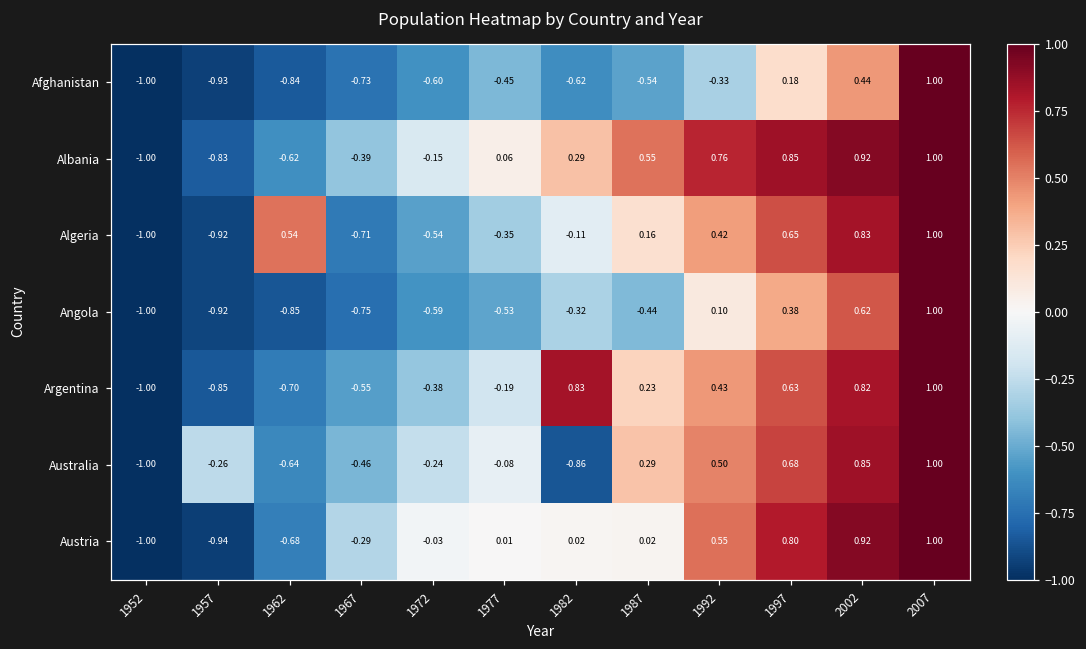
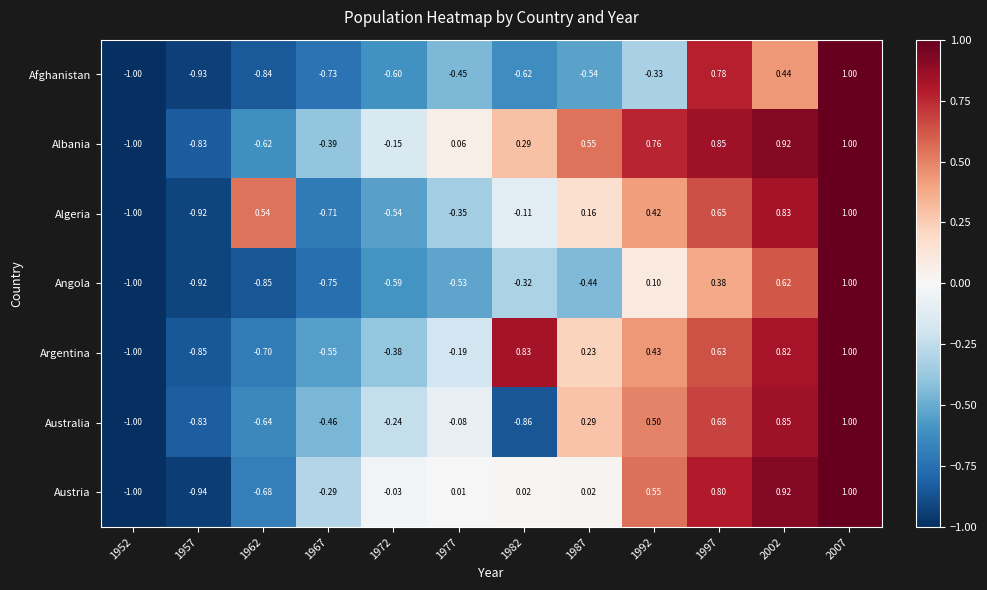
Afghanistan, 1997: 0.18 -> 0.78
Australia, 1957: -0.26 -> -0.83
